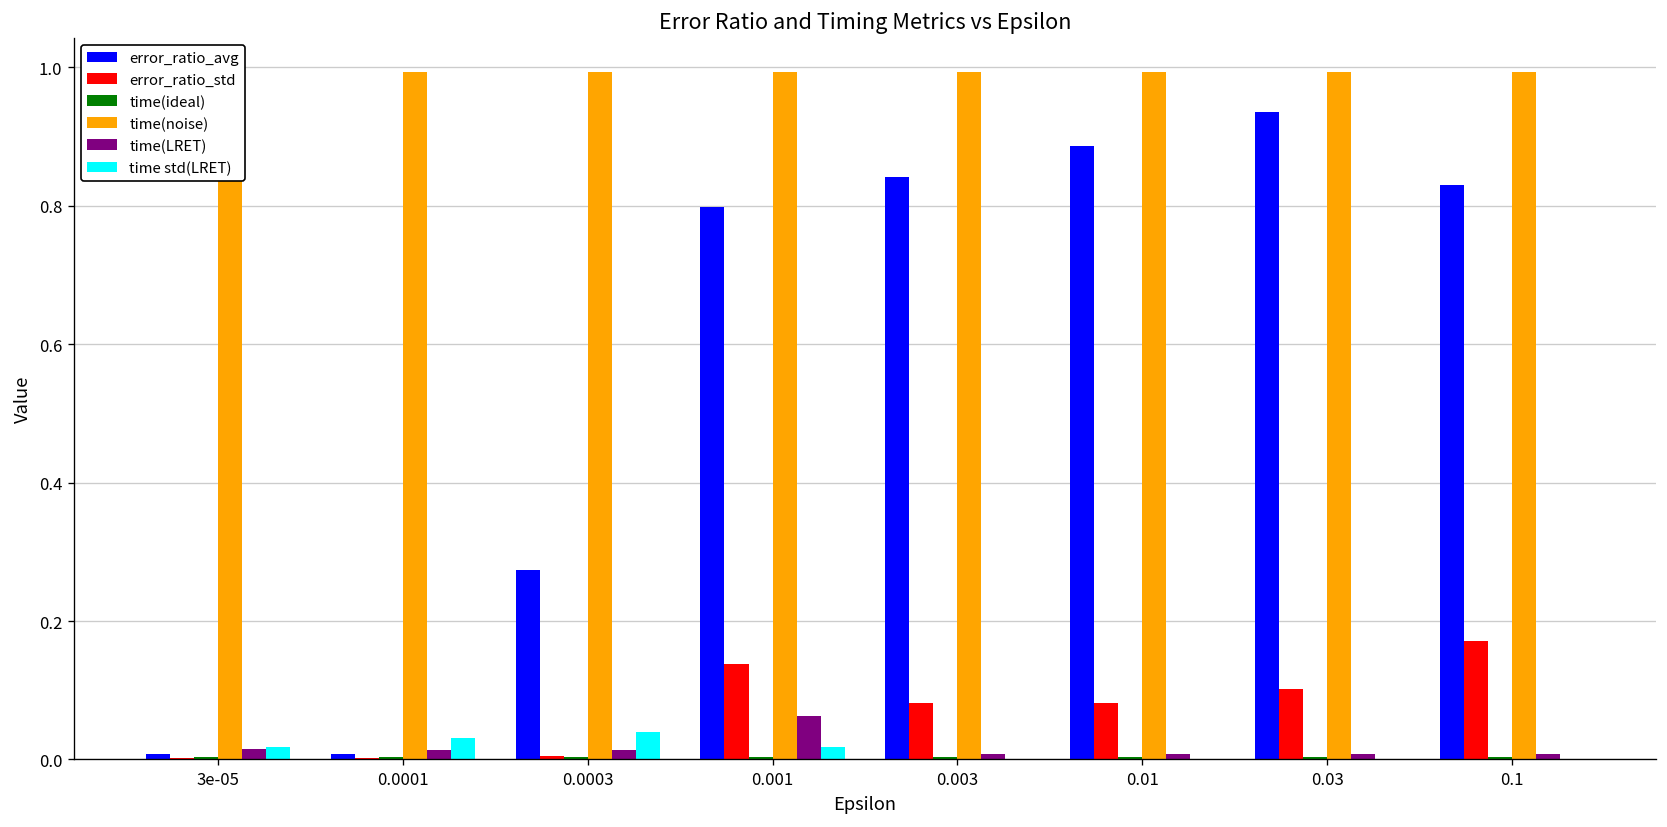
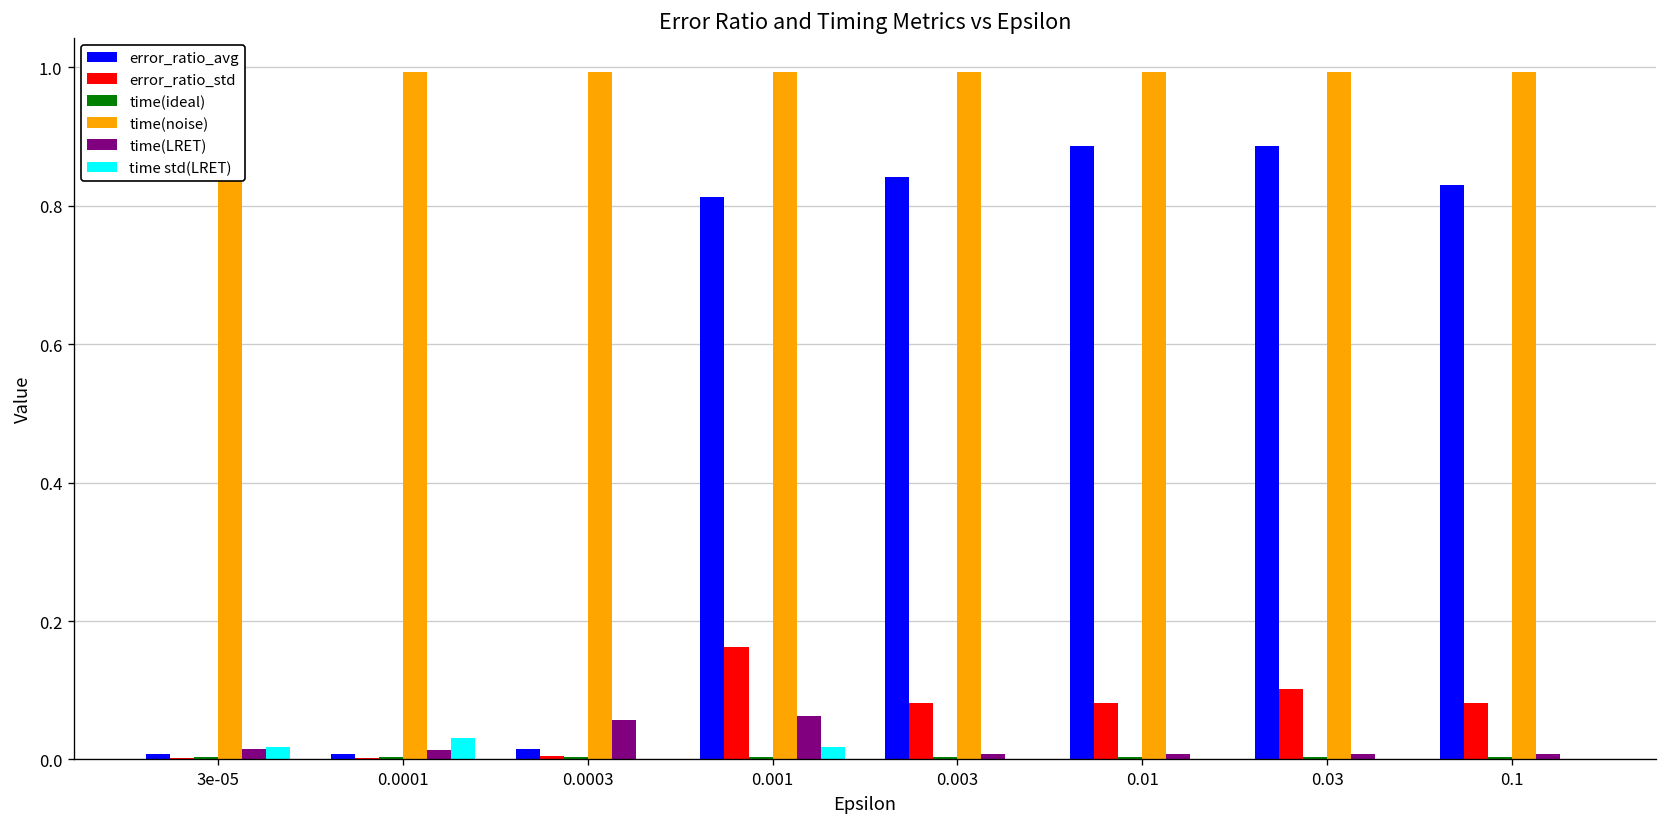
error_ratio_avg, 0.0003: 0.27 -> 0.01
time(LRET), 0.0003: 0.01 -> 0.06
time std(LRET), 0.0003: 0.04 -> 0.00
error_ratio_avg, 0.001: 0.80 -> 0.81
error_ratio_std, 0.001: 0.14 -> 0.16
error_ratio_avg, 0.03: 0.94 -> 0.89
error_ratio_std, 0.1: 0.17 -> 0.08
